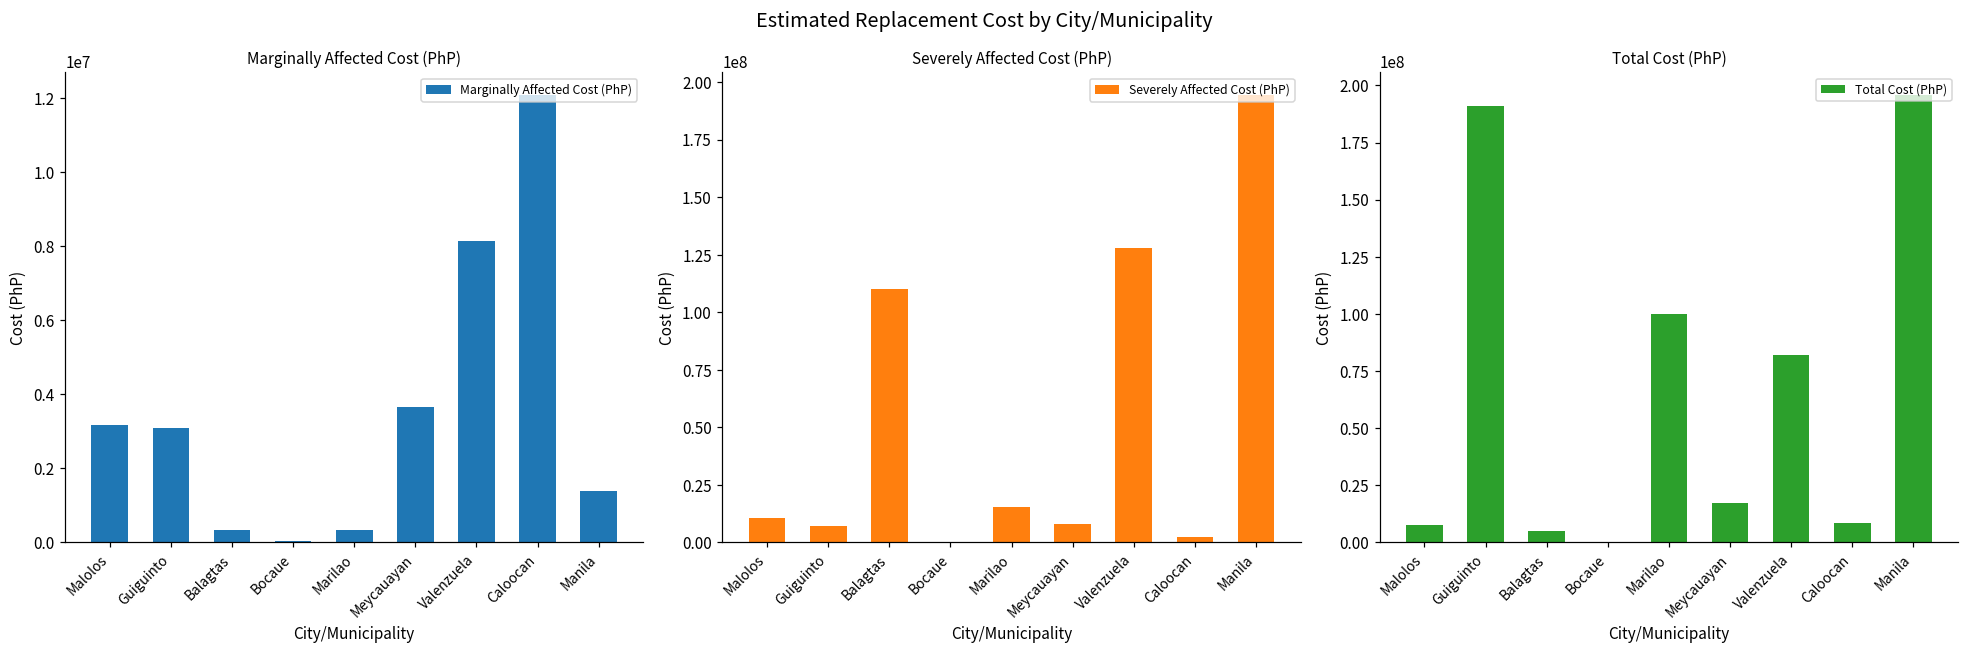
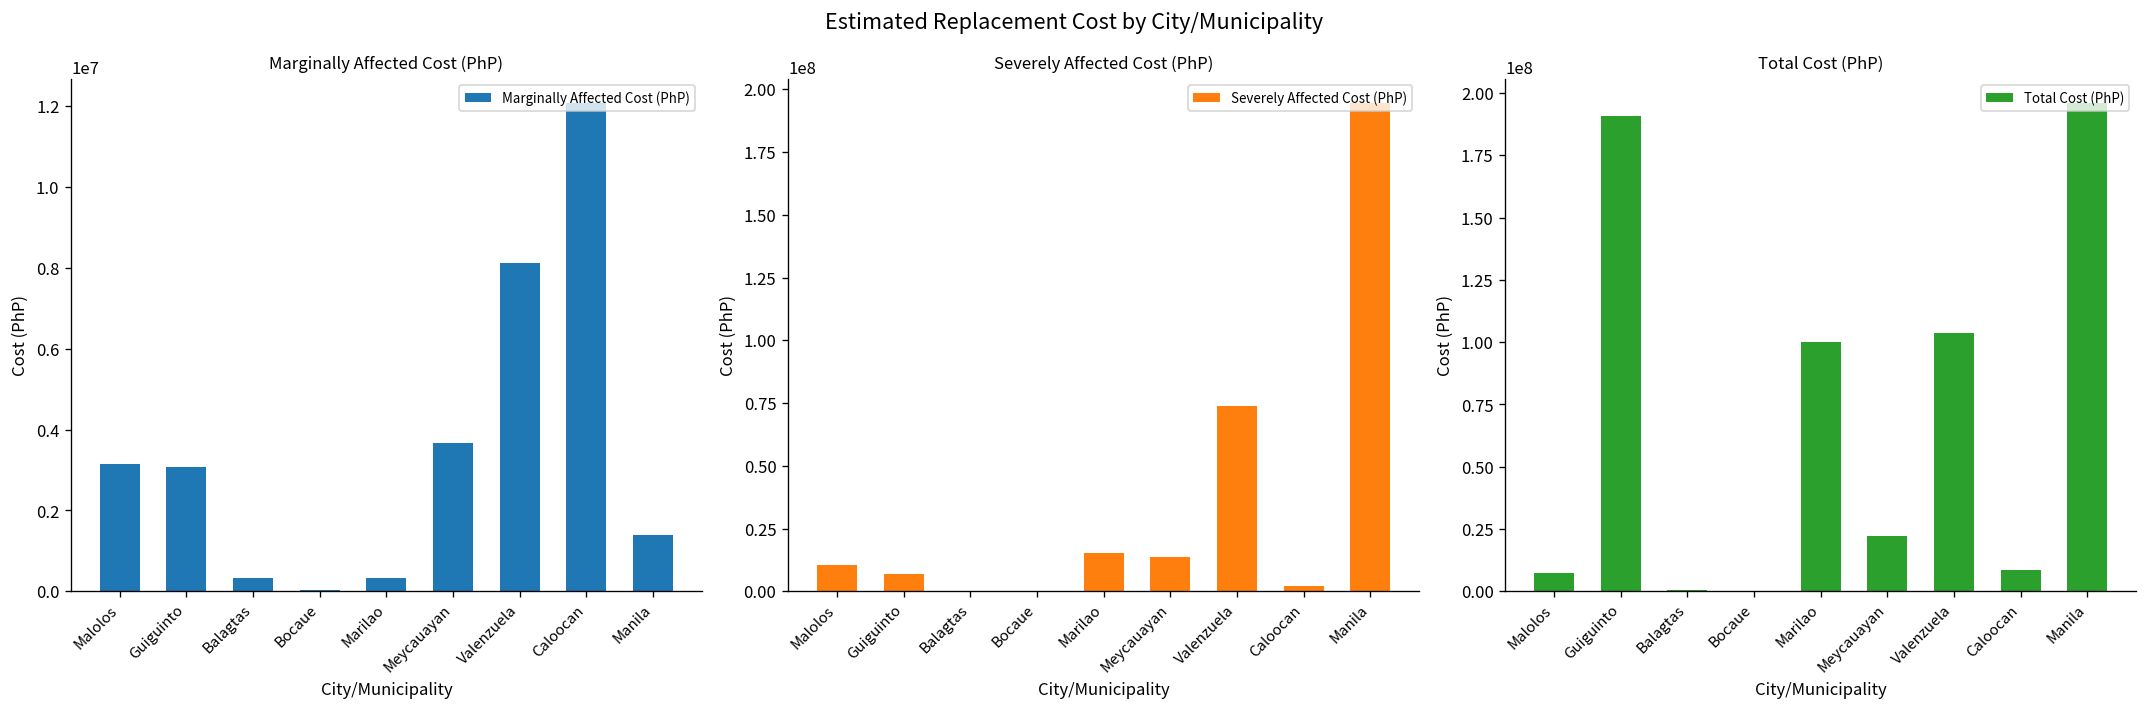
Severely Affected Cost (PhP), Balagtas: 110000000 -> 0
Severely Affected Cost (PhP), Meycauayan: 8000000 -> 14000000
Severely Affected Cost (PhP), Valenzuela: 128000000 -> 74000000
Total Cost (PhP), Balagtas: 5000000 -> 0
Total Cost (PhP), Meycauayan: 17000000 -> 22000000
Total Cost (PhP), Valenzuela: 82000000 -> 104000000
